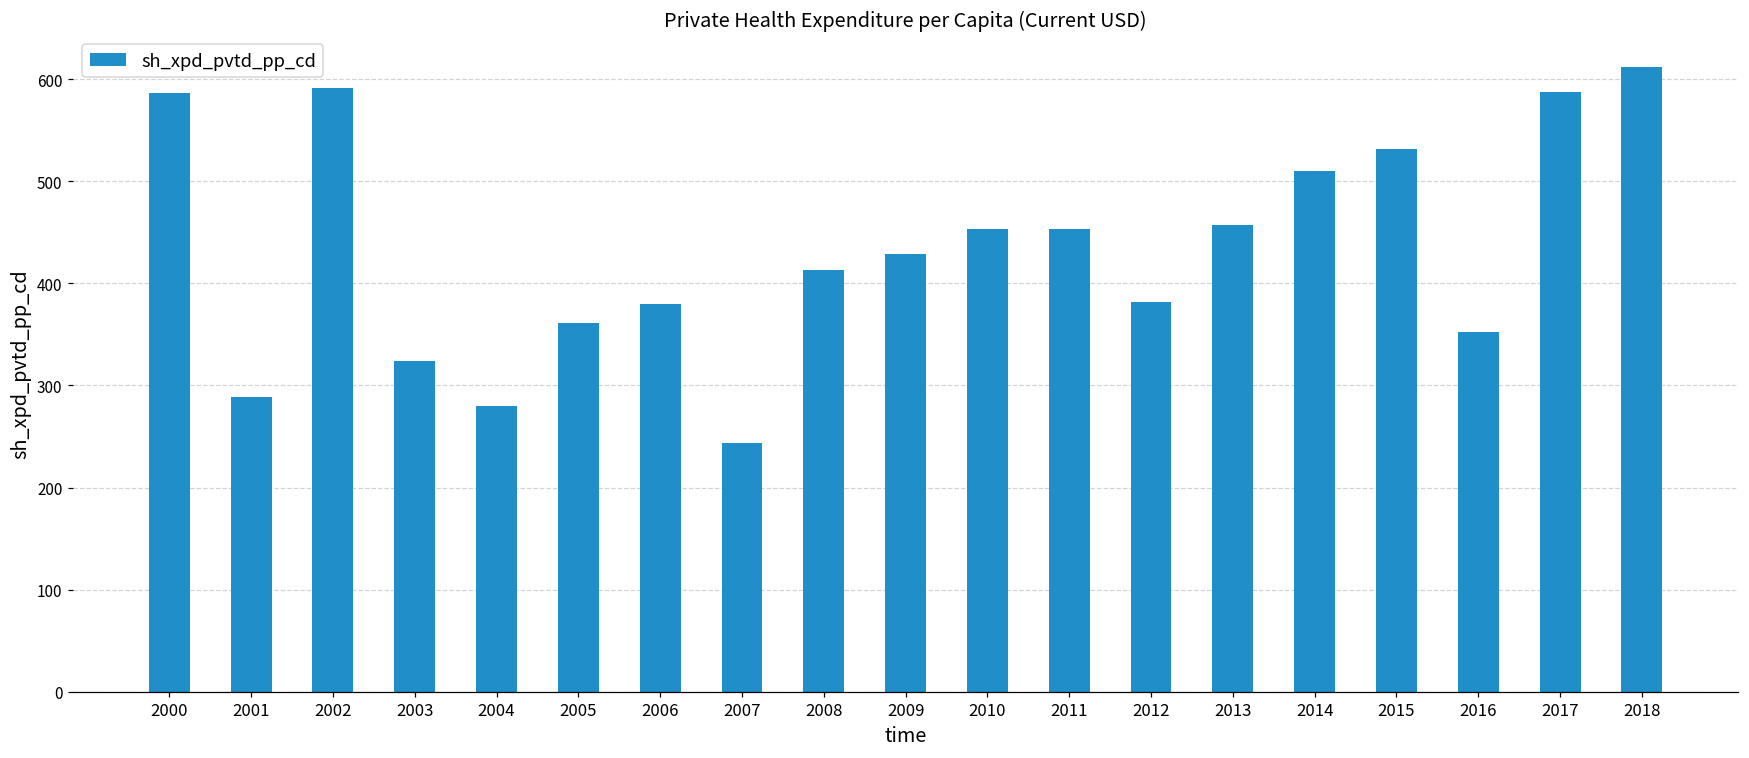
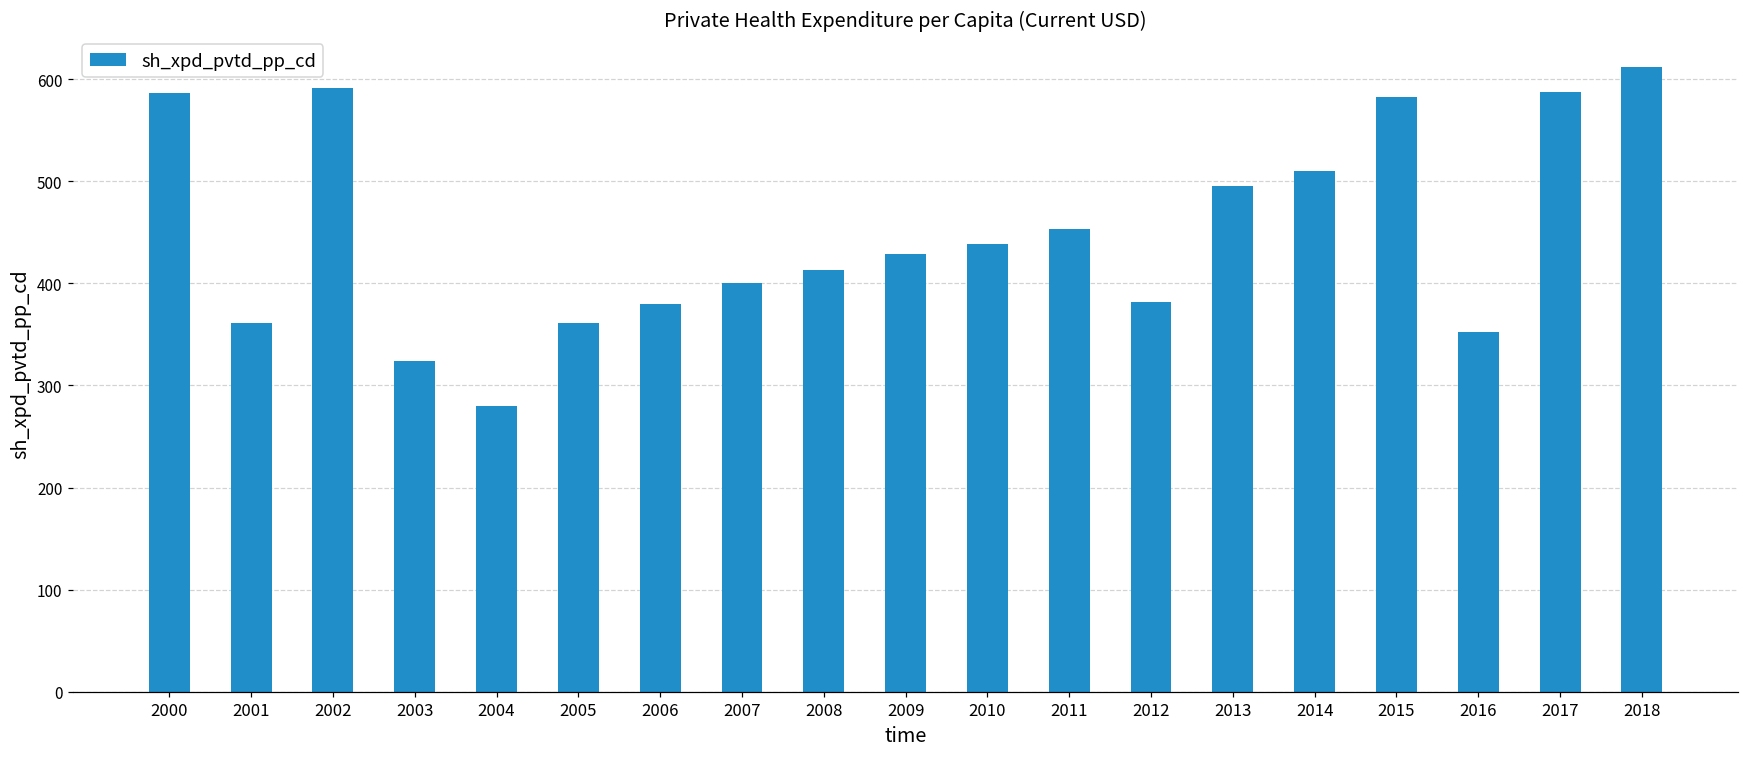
2001: 290 -> 360
2007: 240 -> 400
2010: 450 -> 440
2013: 460 -> 500
2015: 530 -> 580
